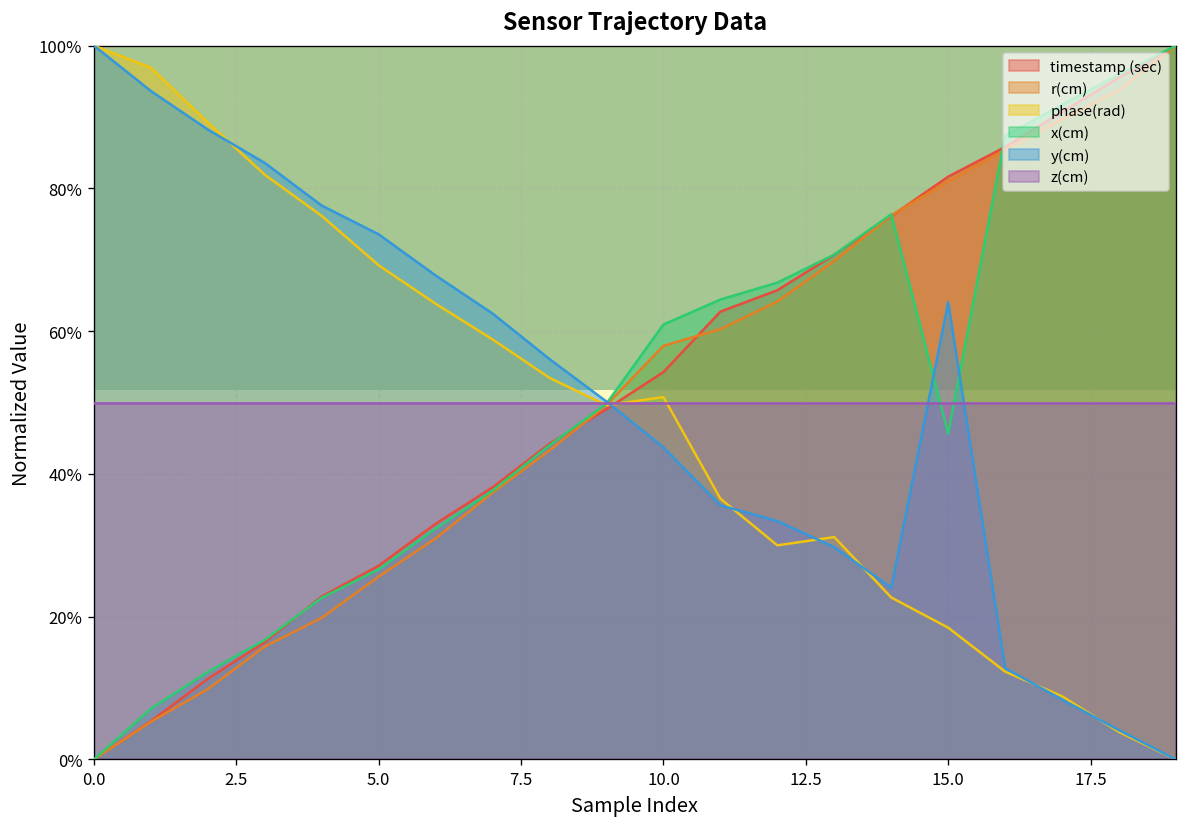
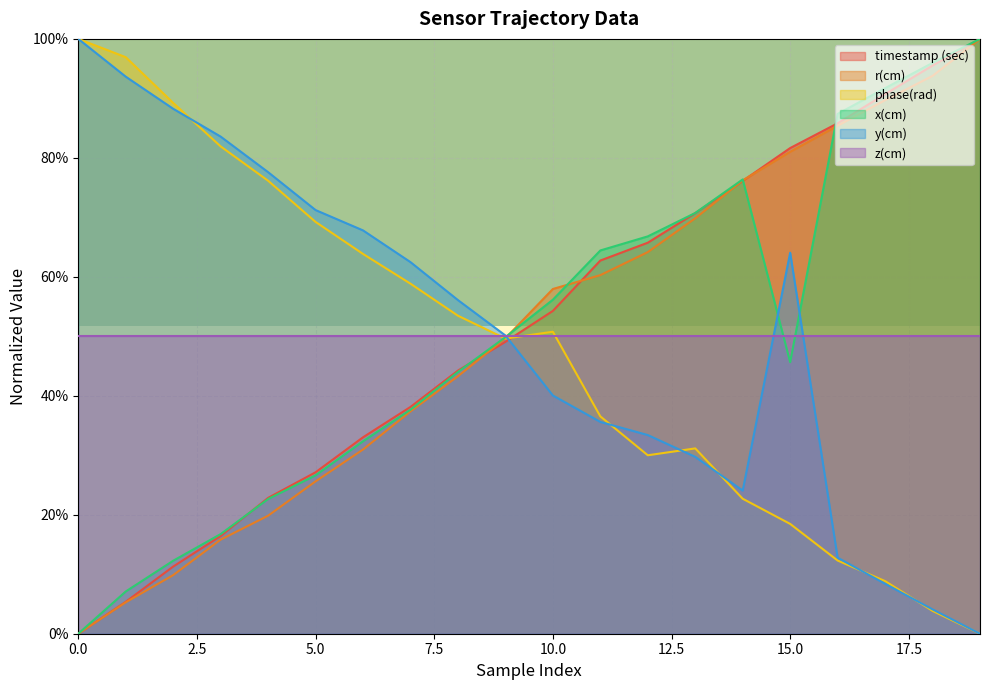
y(cm), 5.0: 74% -> 71%
x(cm), 10.0: 61% -> 56%
y(cm), 10.0: 44% -> 40%
